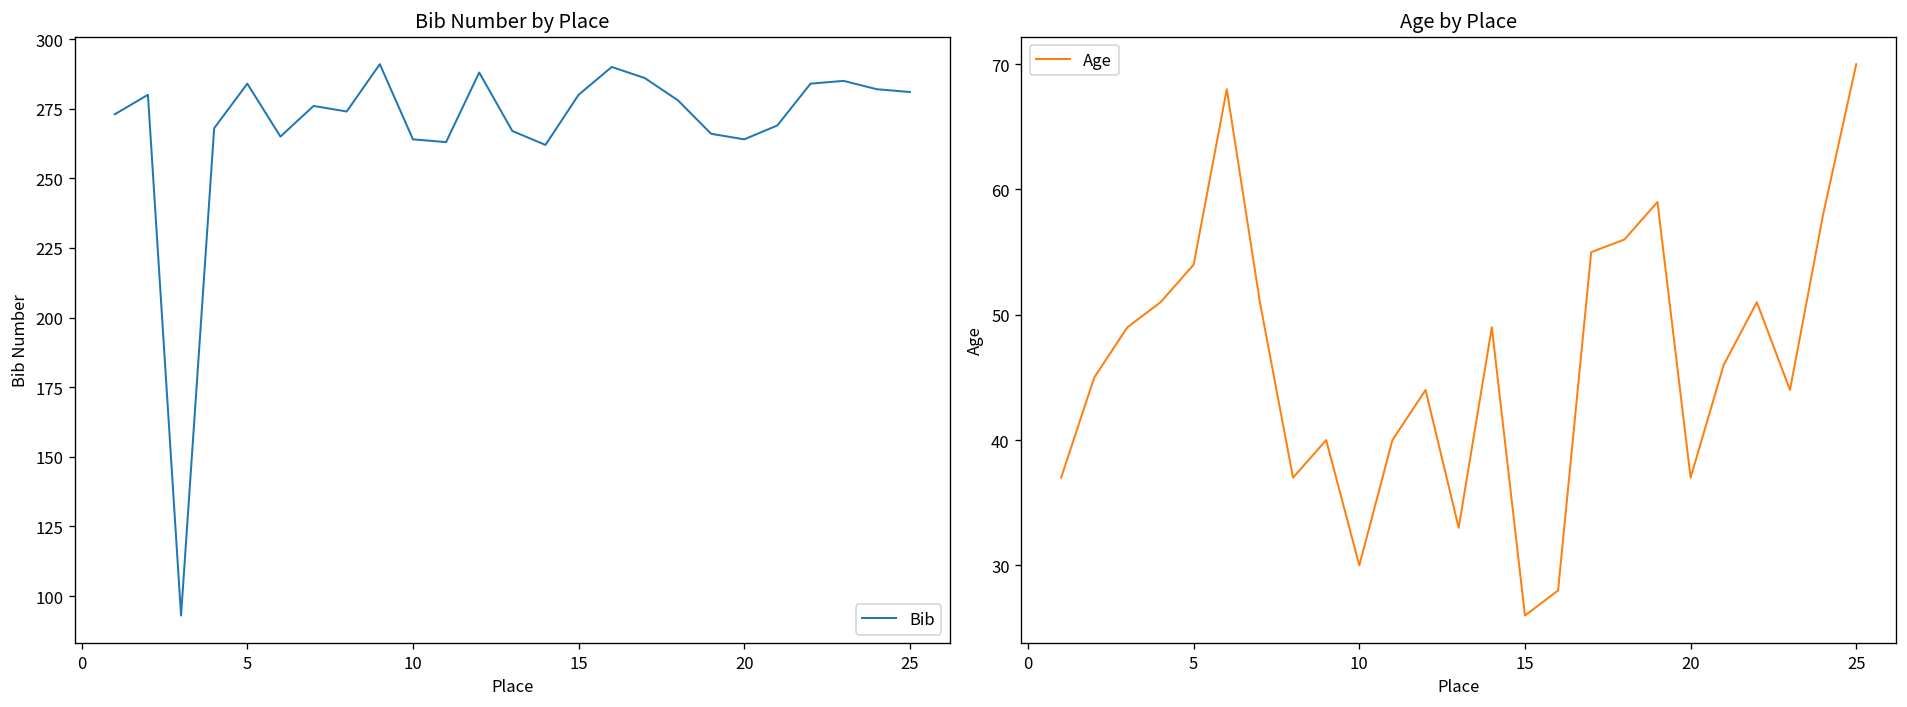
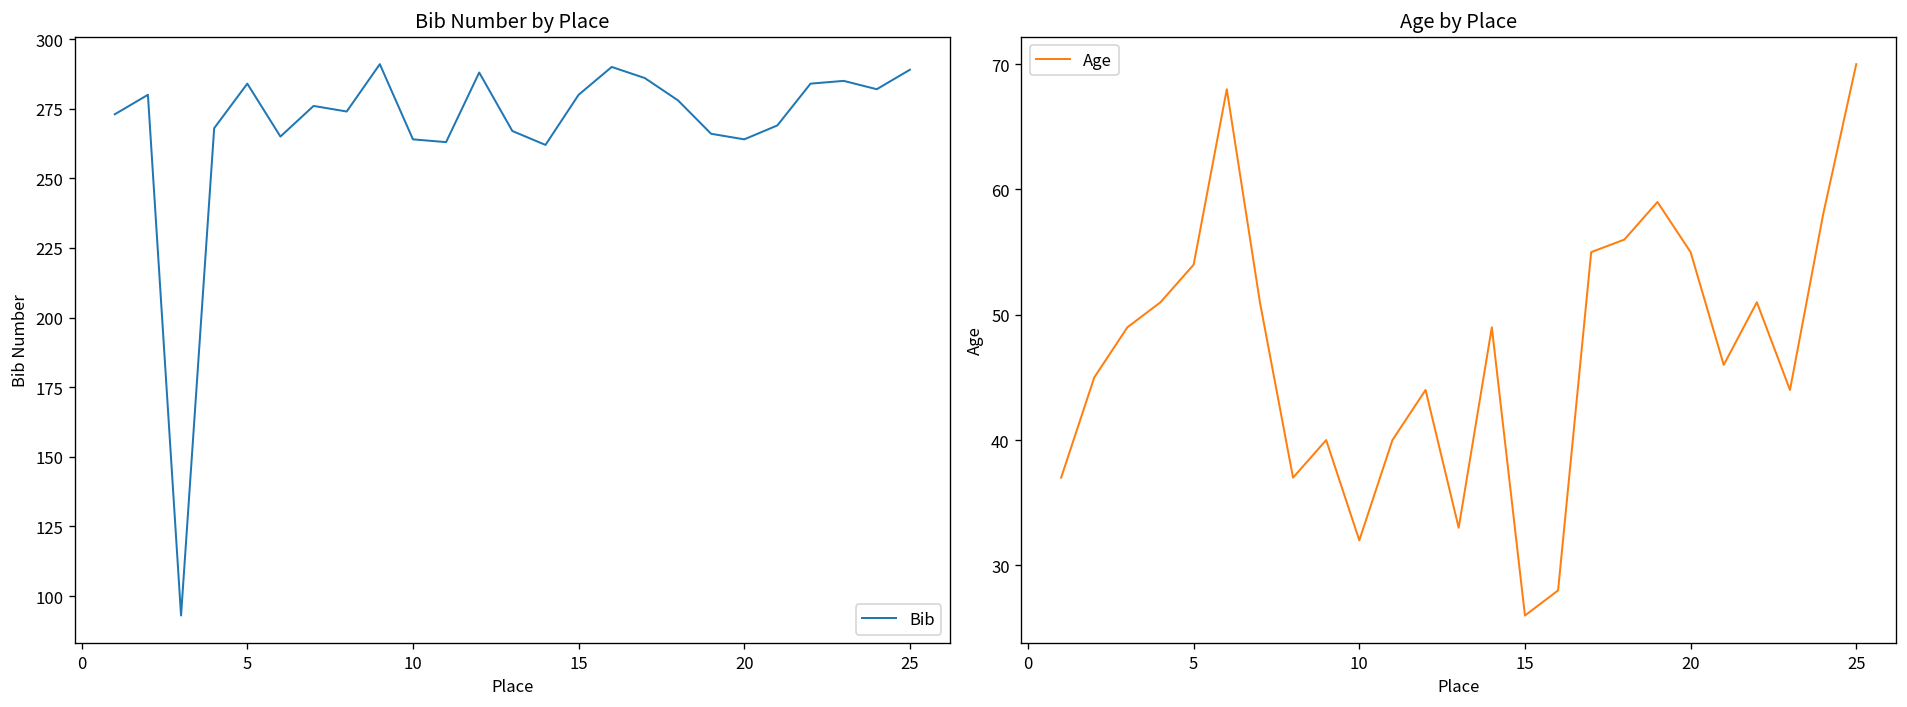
Bib Number by Place, 25: 281 -> 289
Age by Place, 10: 30 -> 32
Age by Place, 20: 37 -> 55
